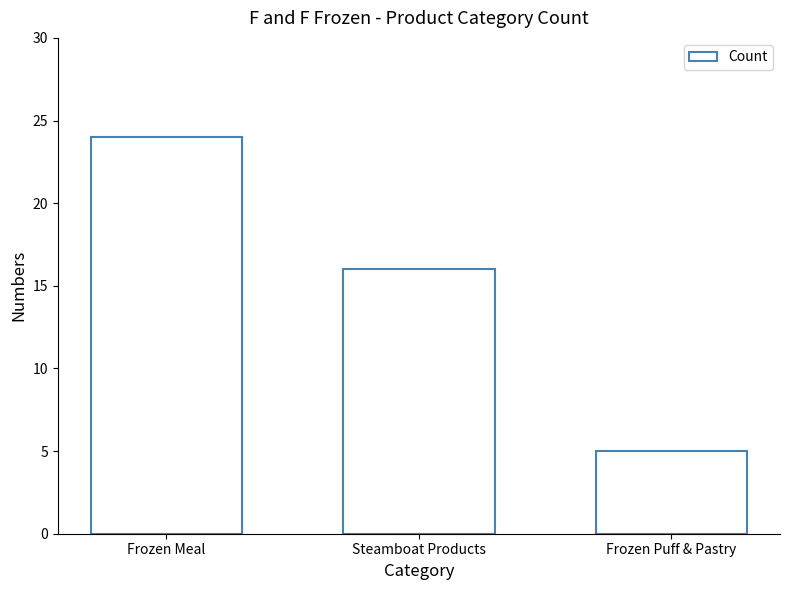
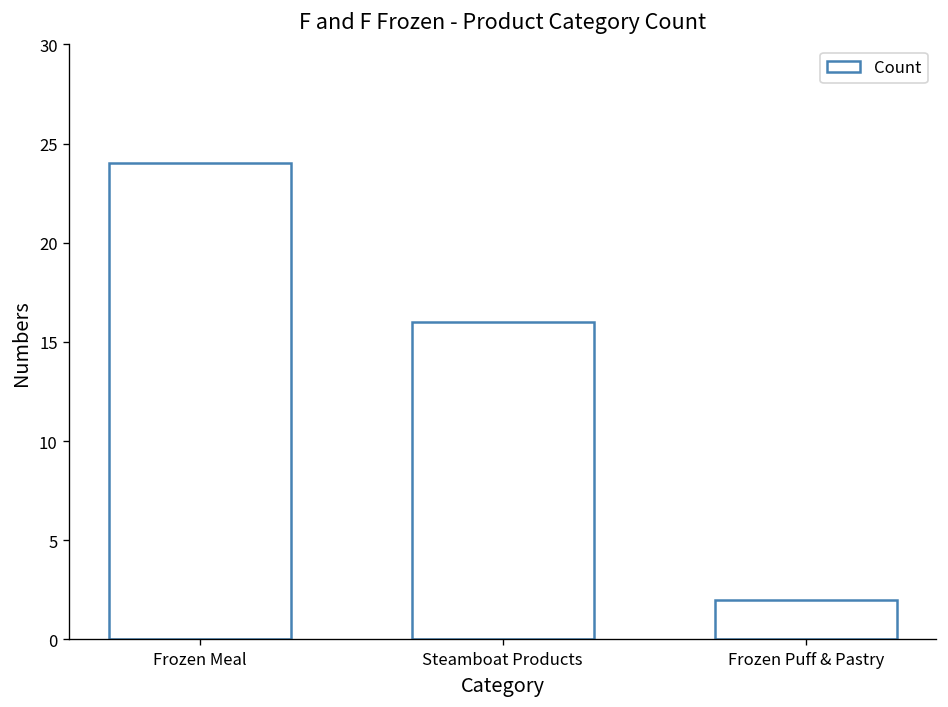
Frozen Puff & Pastry: 5 -> 2
